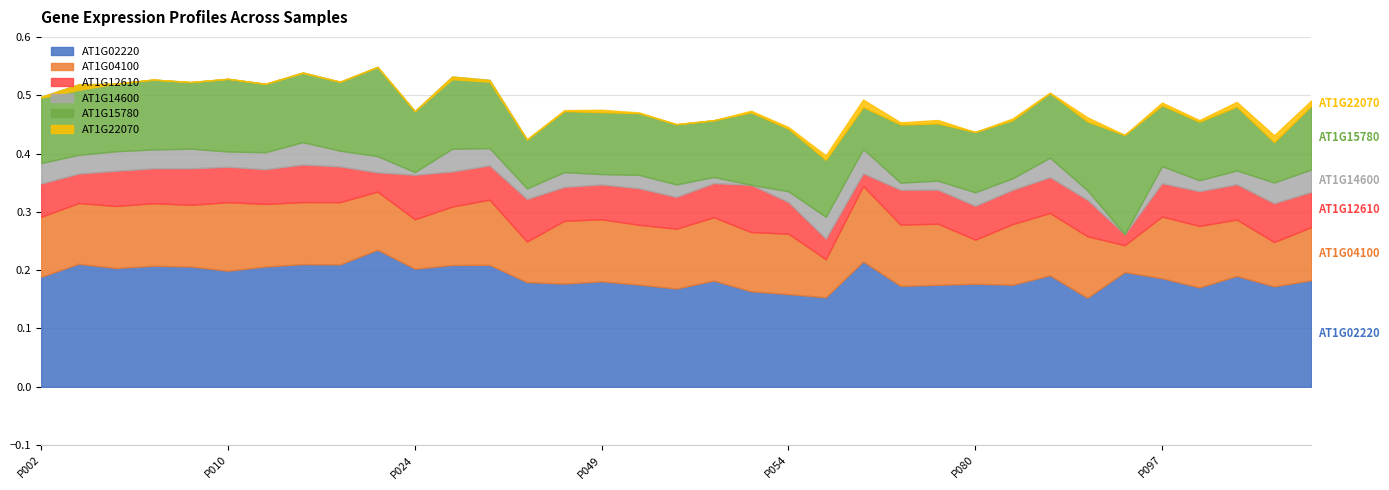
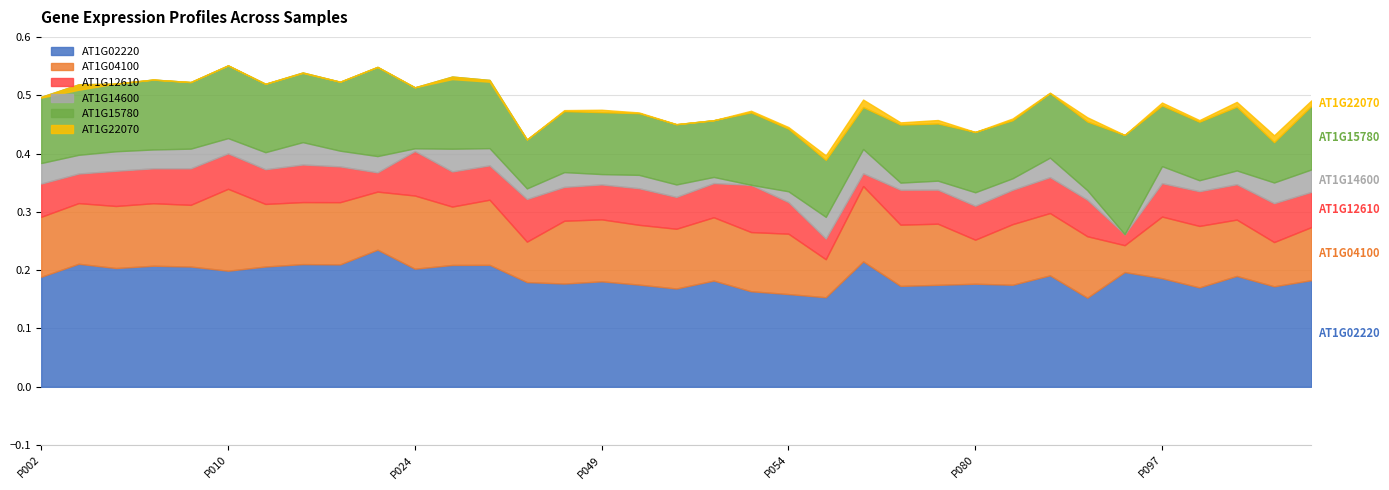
AT1G04100, P010: 0.12 -> 0.14
AT1G04100, P024: 0.08 -> 0.13
